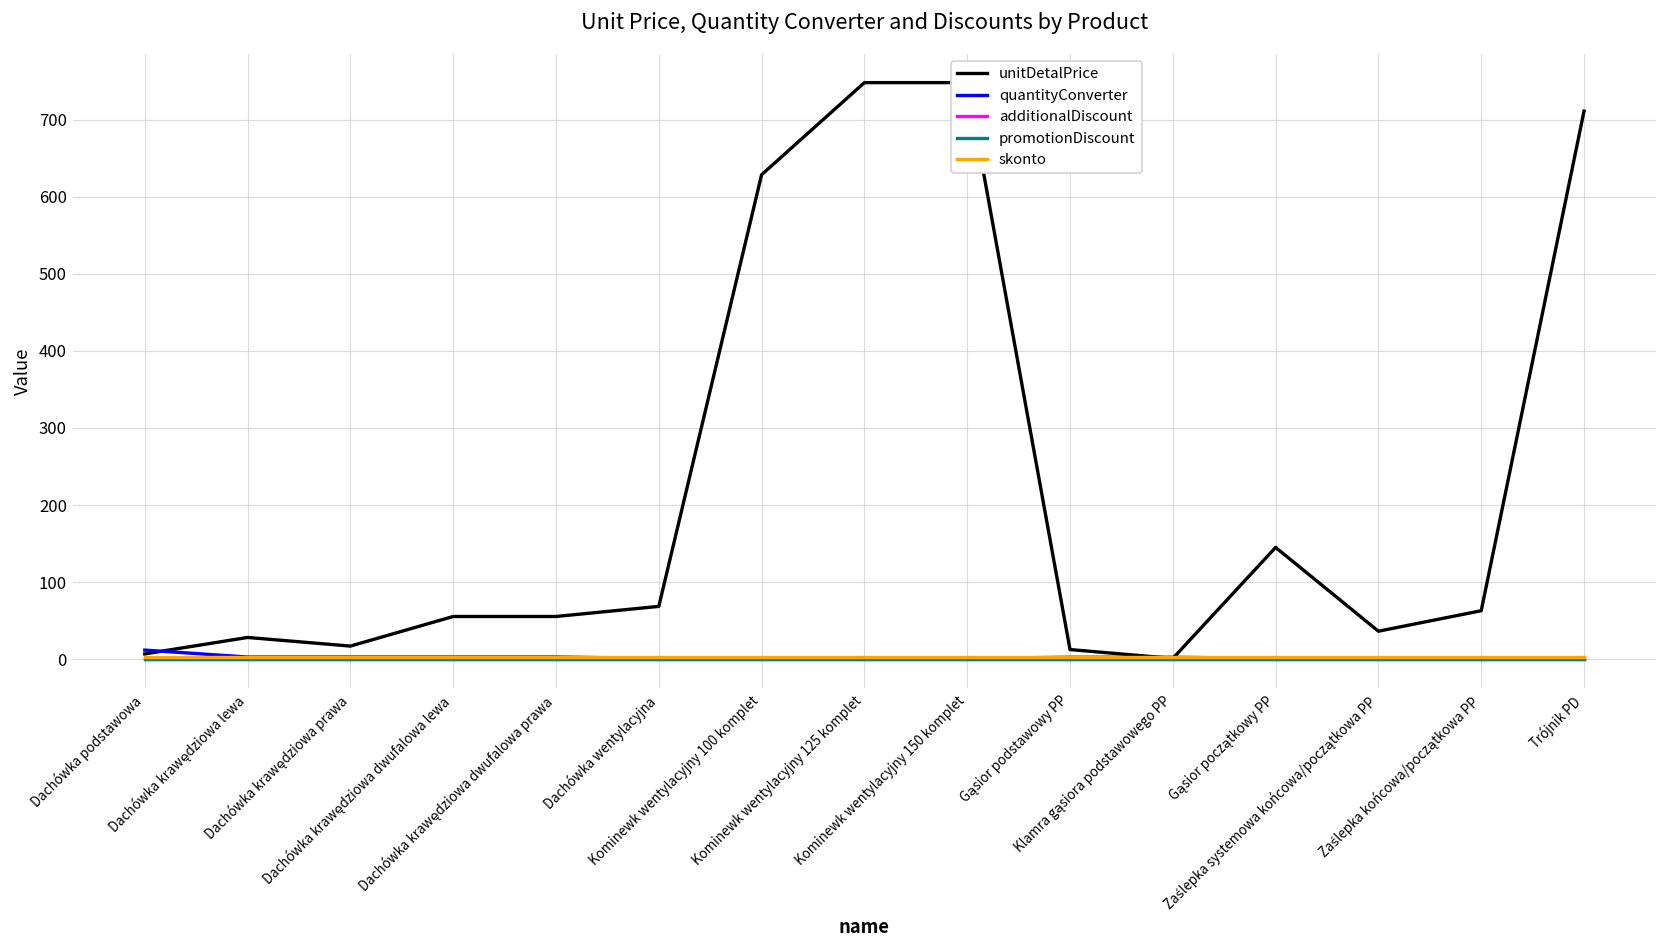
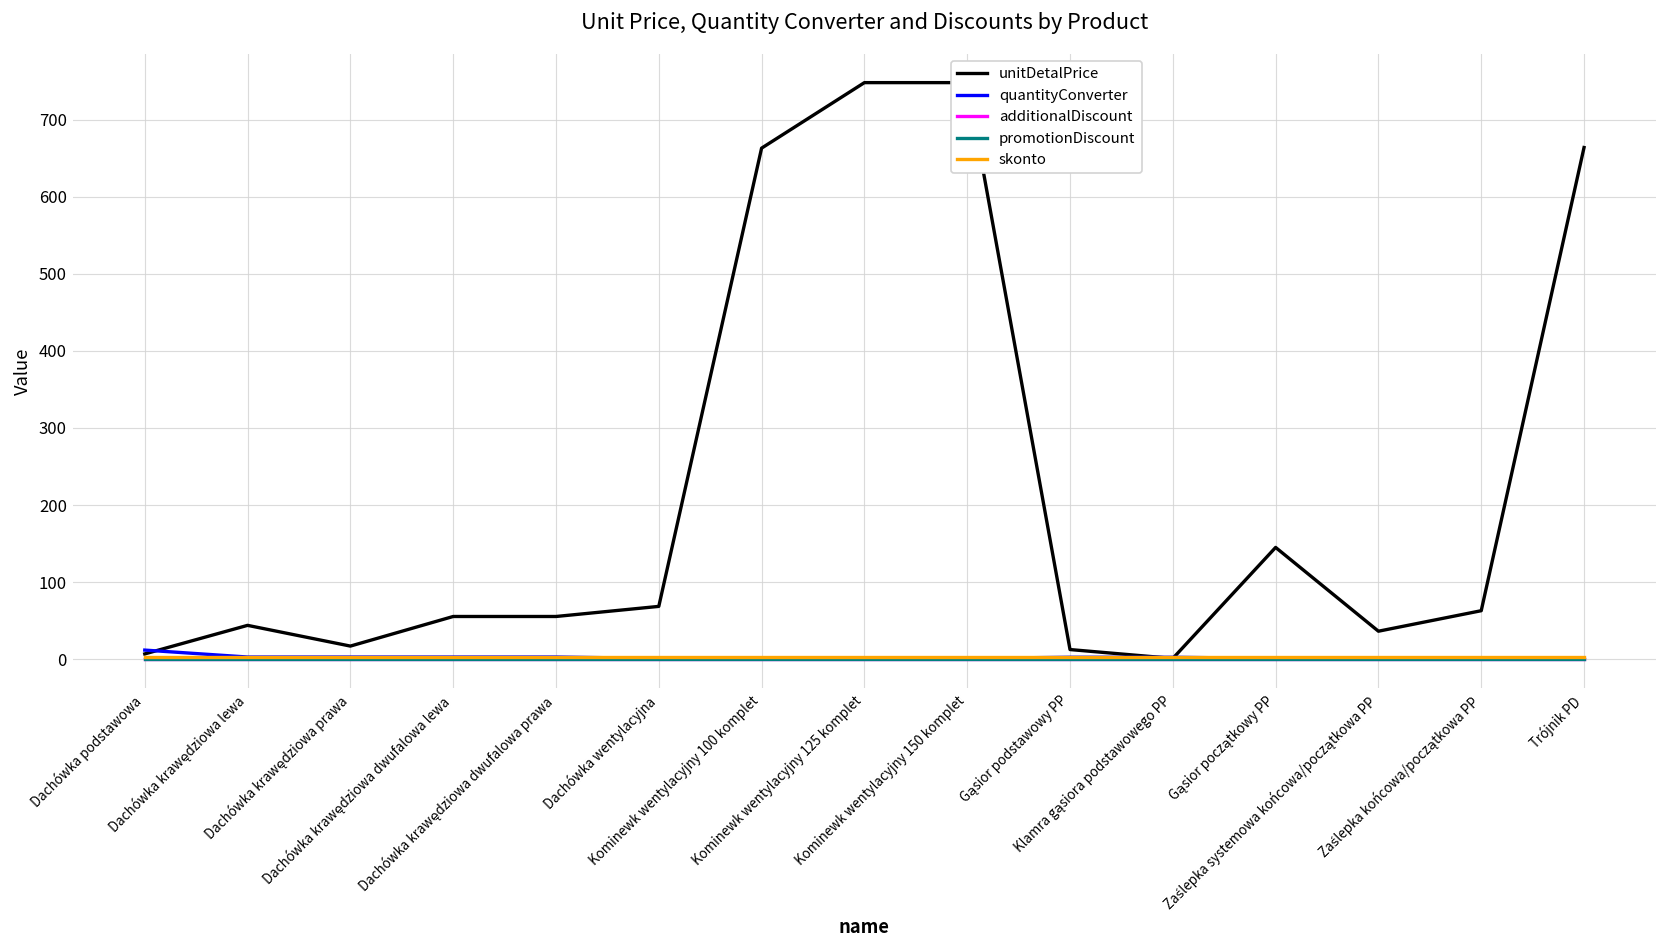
unitDetalPrice, Dachówka krawędziowa lewa: 30 -> 40
unitDetalPrice, Kominewk wentylacyjny 100 komplet: 630 -> 660
unitDetalPrice, Trójnik PD: 710 -> 660
